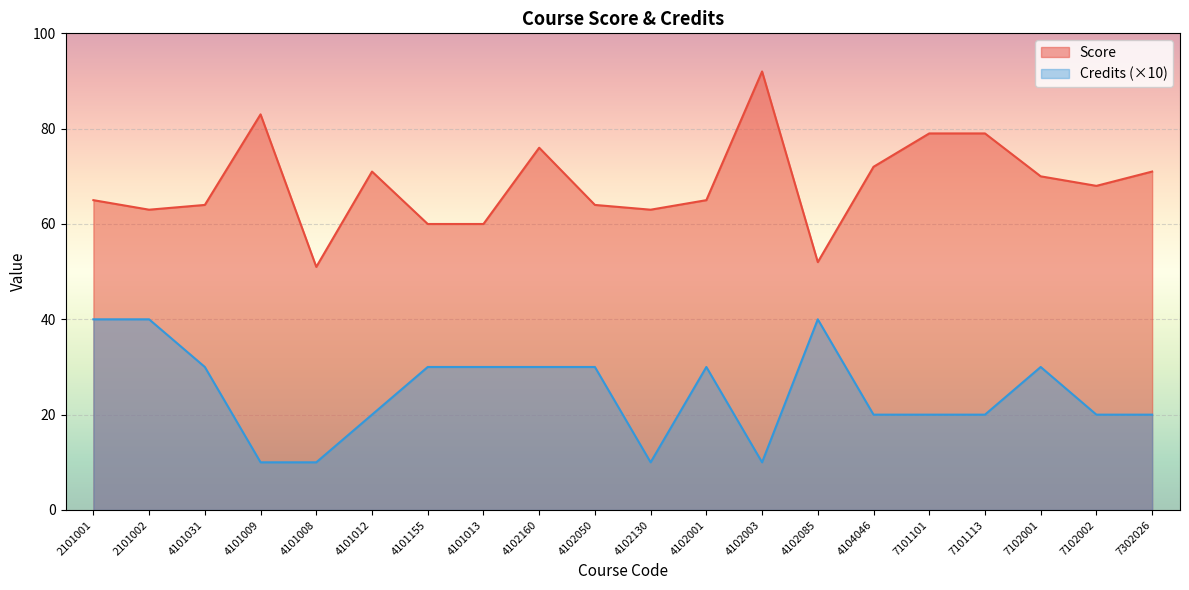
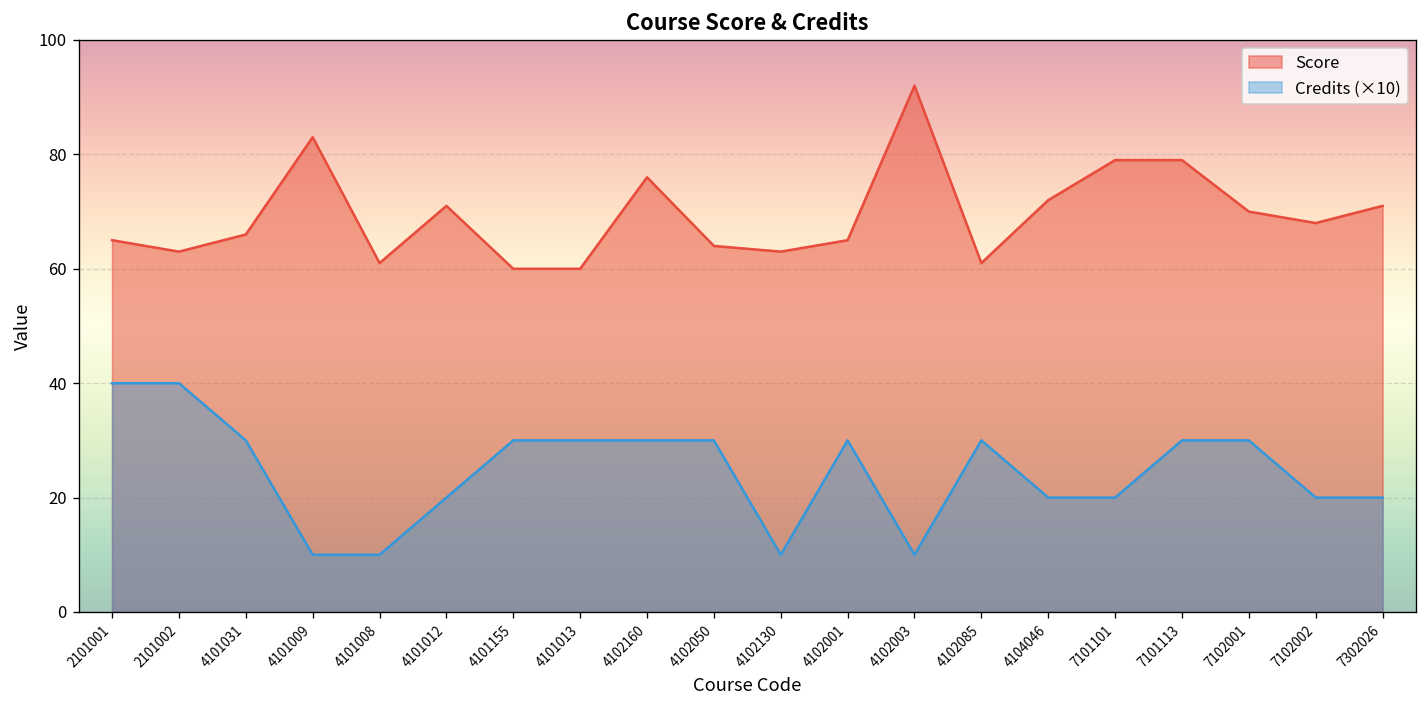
Score, 4101031: 64 -> 66
Score, 4101008: 51 -> 61
Score, 4102085: 52 -> 61
Credits (×10), 4102085: 40 -> 30
Credits (×10), 7101113: 20 -> 30
